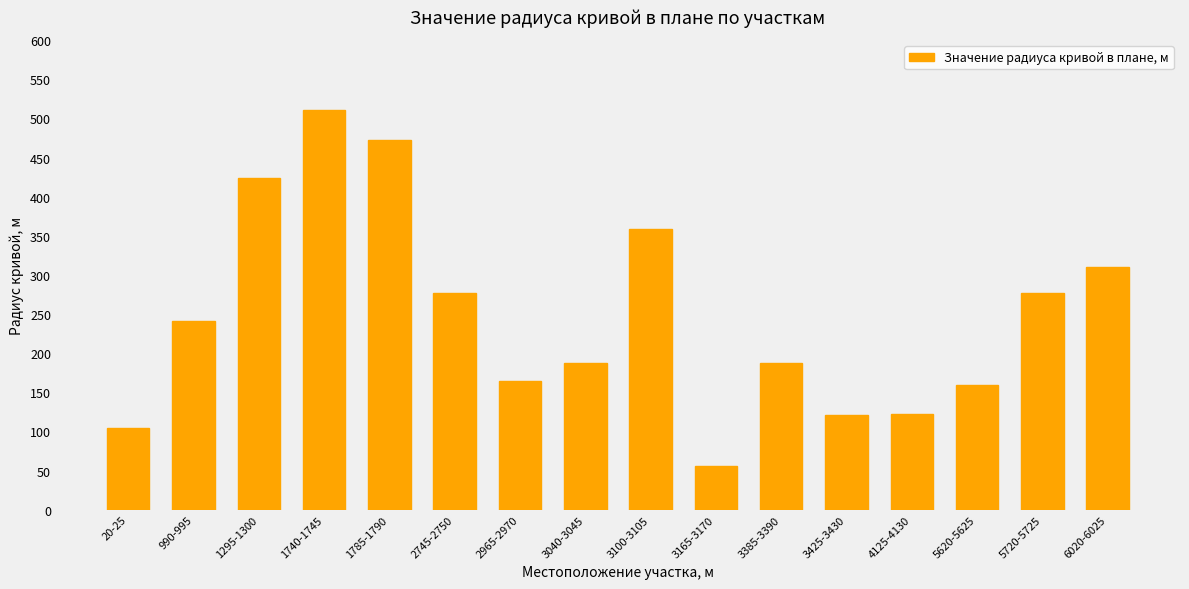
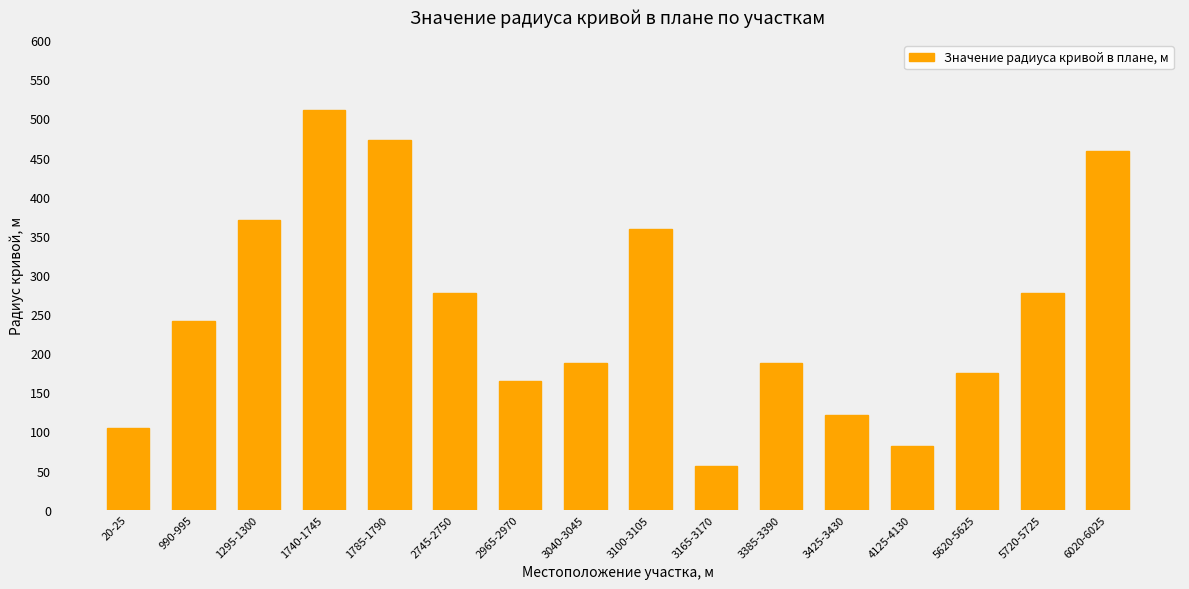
1295-1300: 420 -> 370
4125-4130: 120 -> 80
5620-5625: 160 -> 180
6020-6025: 310 -> 460
